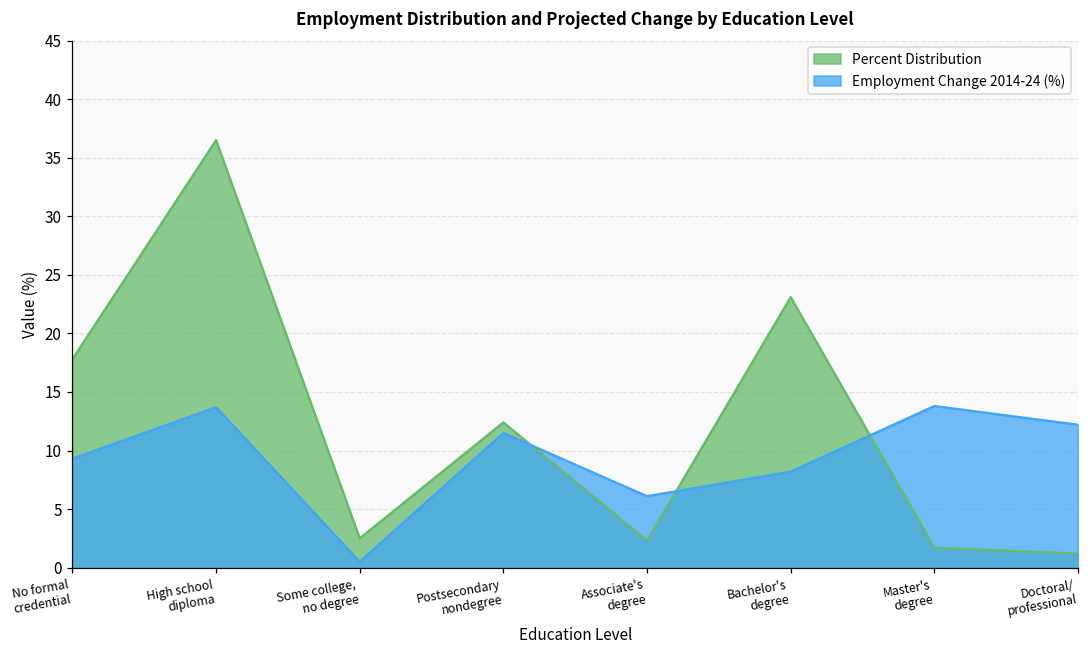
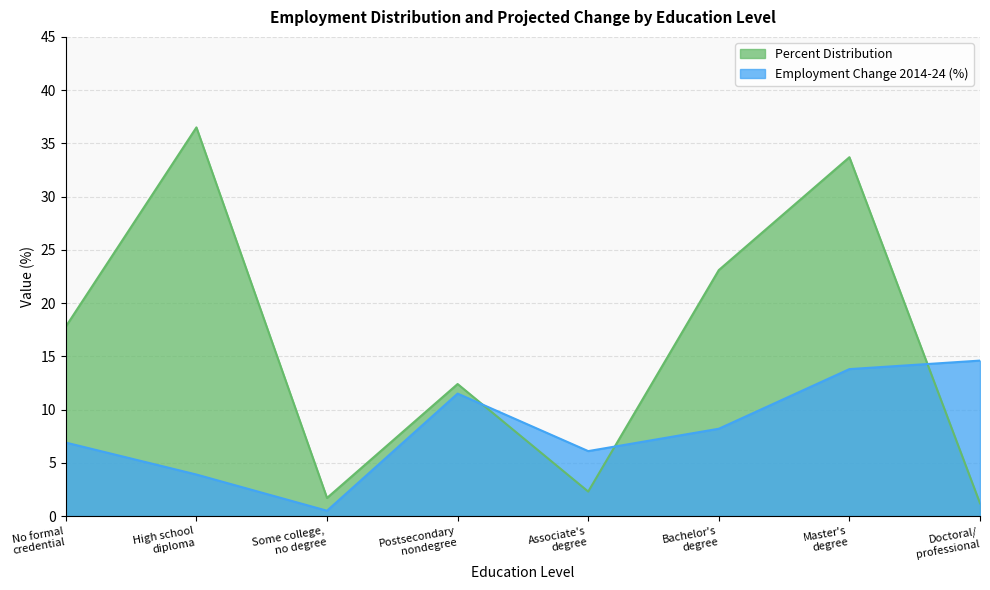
Employment Change 2014-24 (%), No formal credential: 9.3 -> 6.9
Employment Change 2014-24 (%), High school diploma: 13.7 -> 3.9
Percent Distribution, Some college, no degree: 2.5 -> 1.7
Percent Distribution, Master's degree: 1.7 -> 33.7
Employment Change 2014-24 (%), Doctoral/ professional: 12.2 -> 14.6
